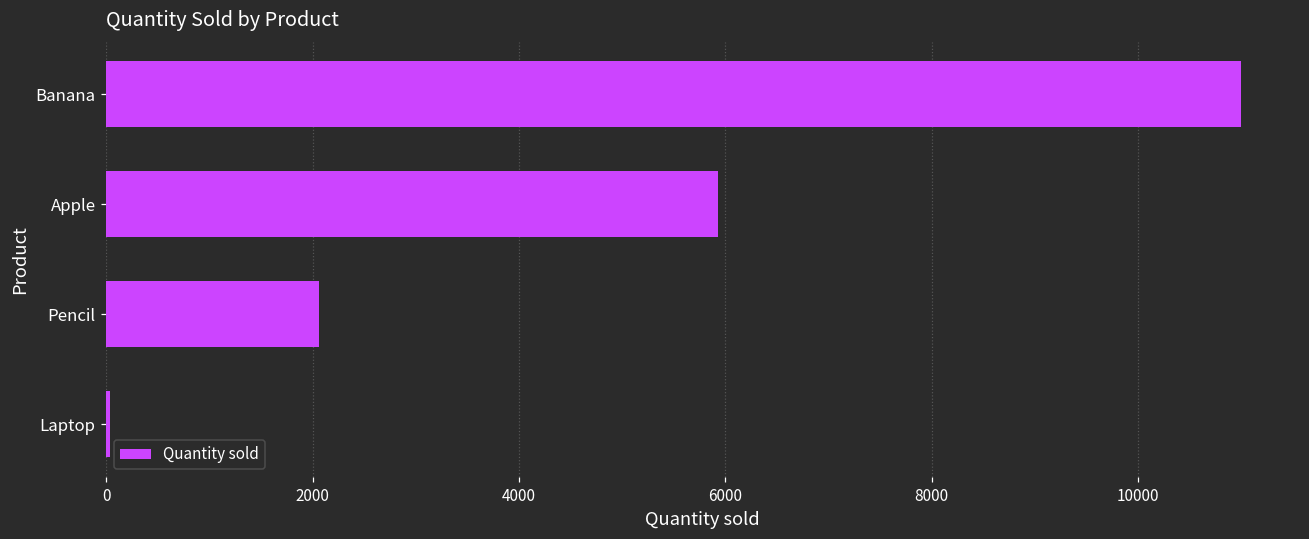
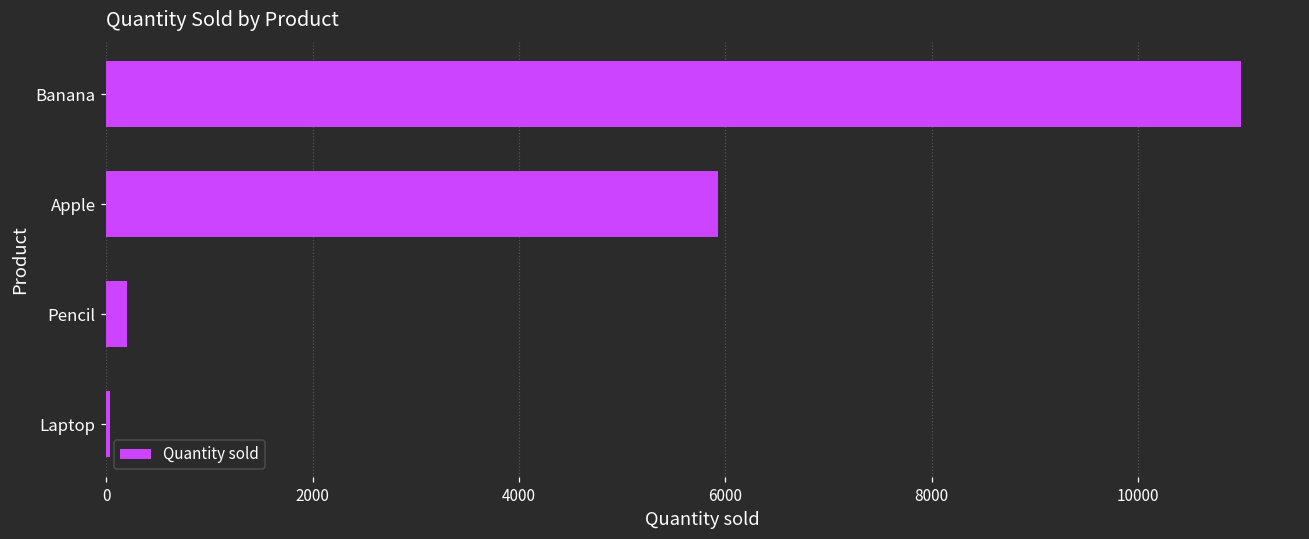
Pencil: 2100 -> 200
